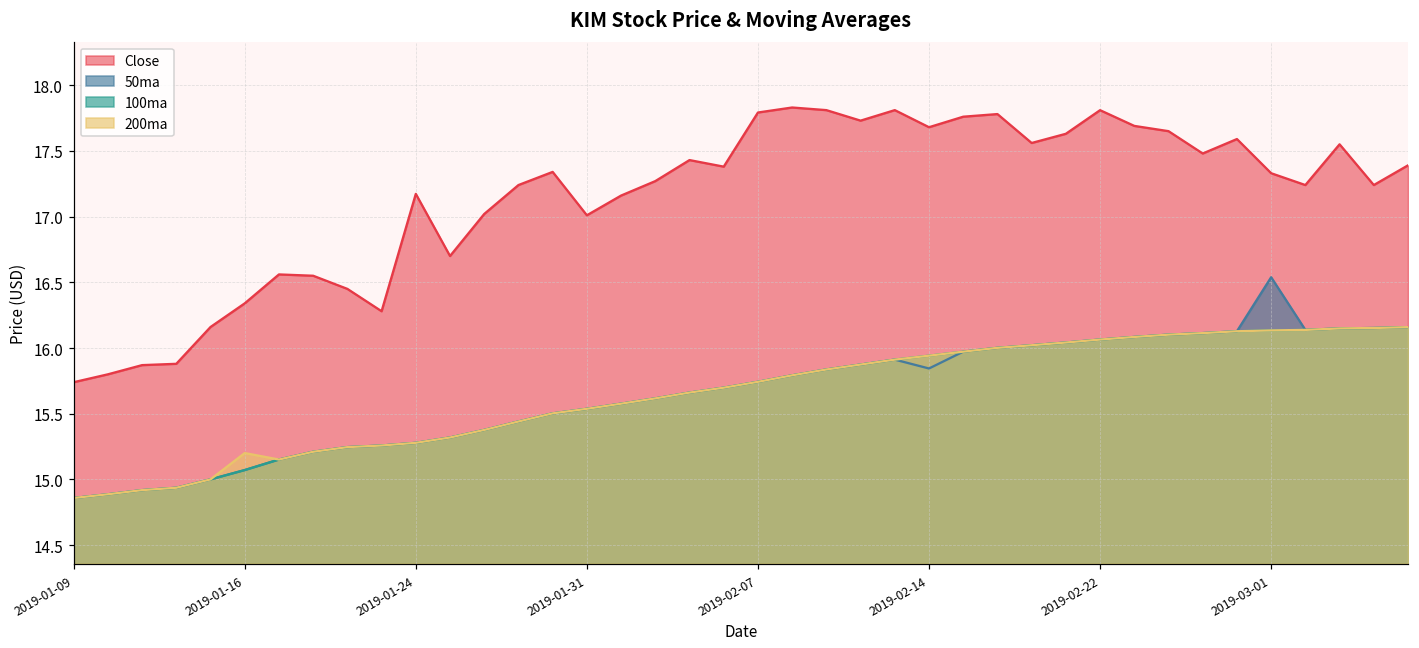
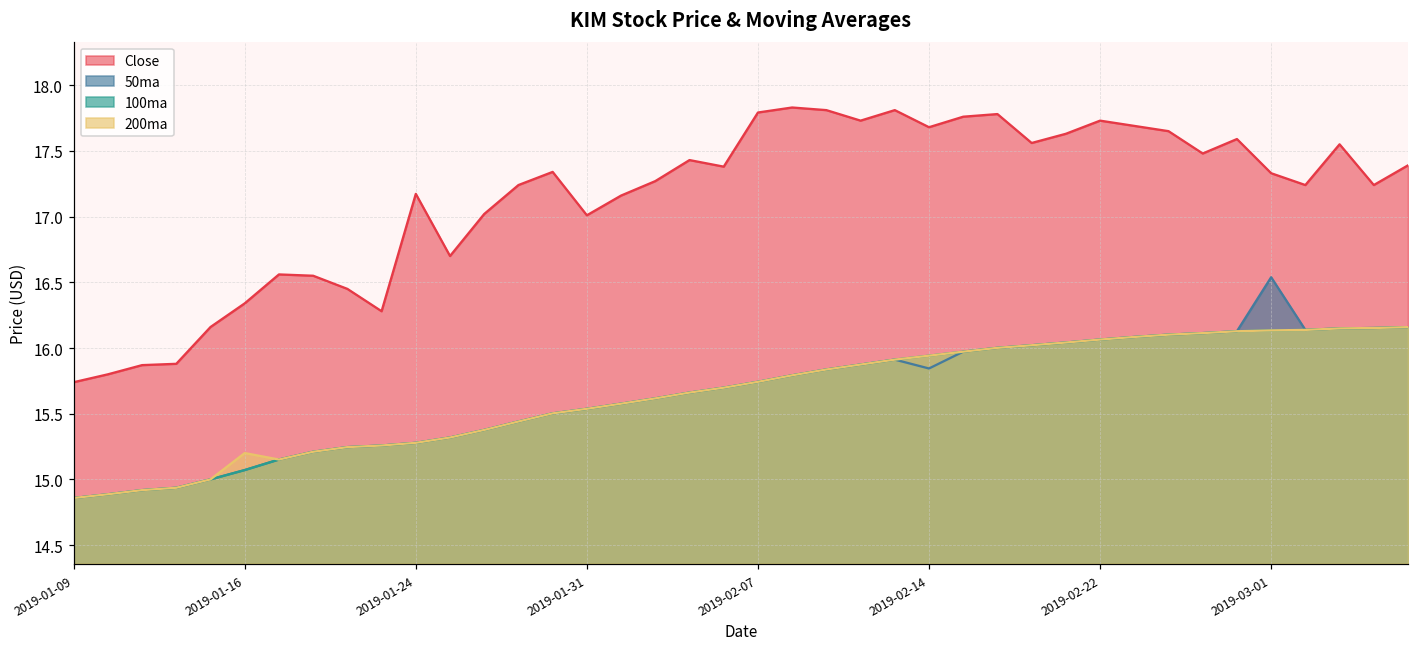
Close, 2019-02-22: 17.81 -> 17.73
